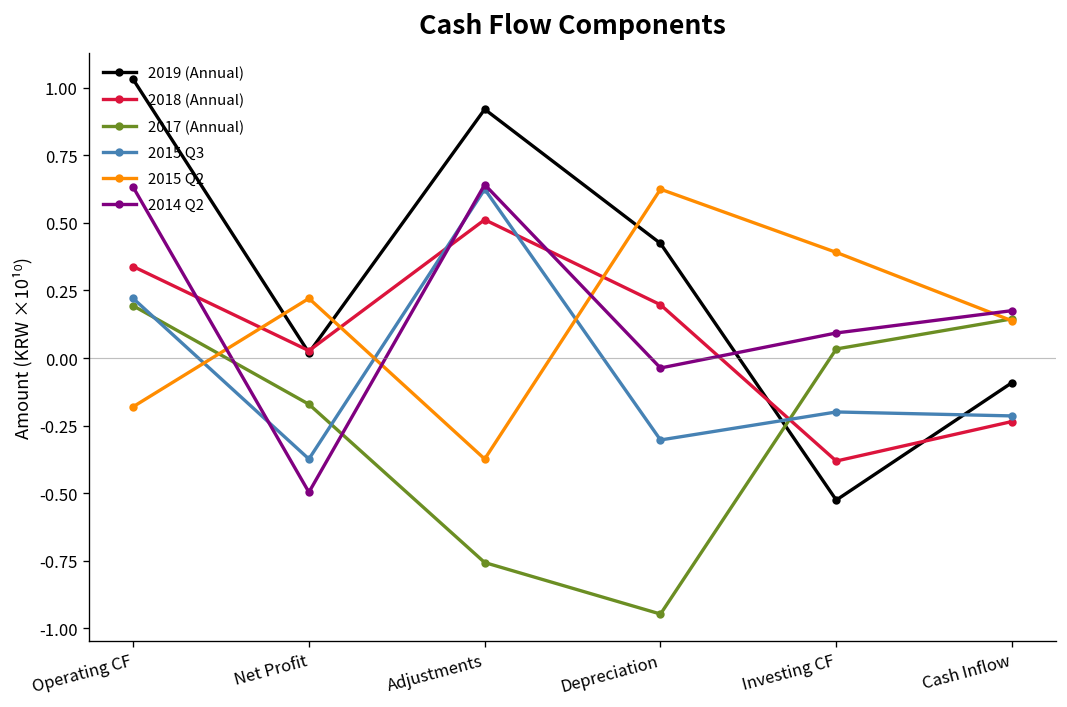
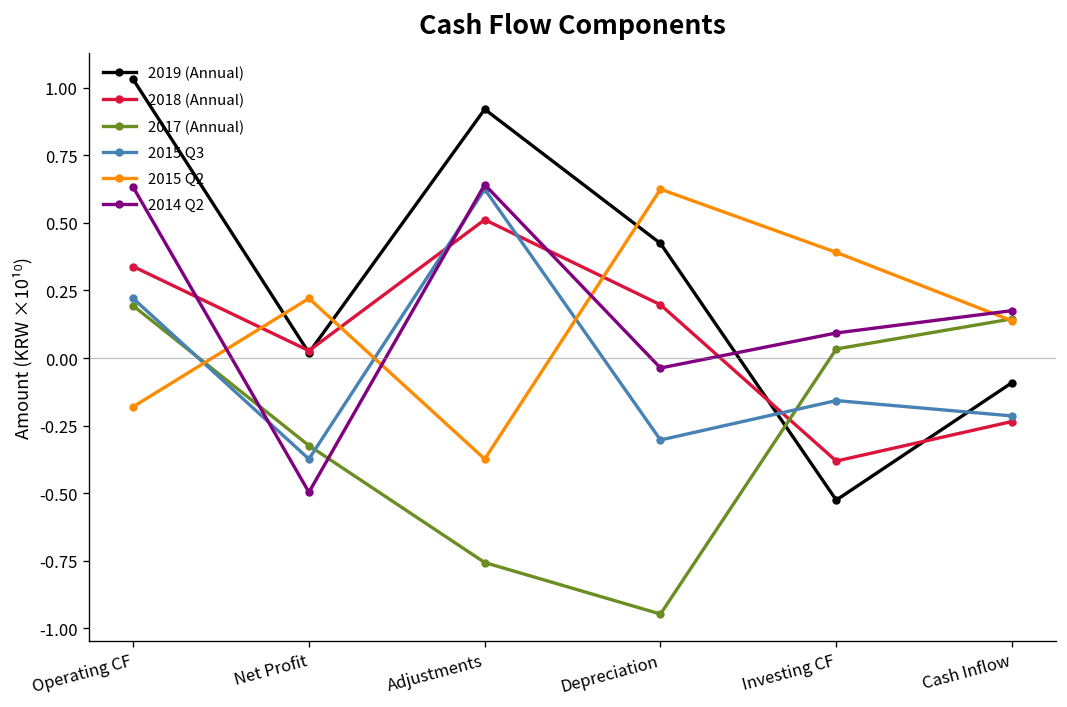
2017 (Annual), Net Profit: -0.17 -> -0.32
2015 Q3, Investing CF: -0.20 -> -0.16
